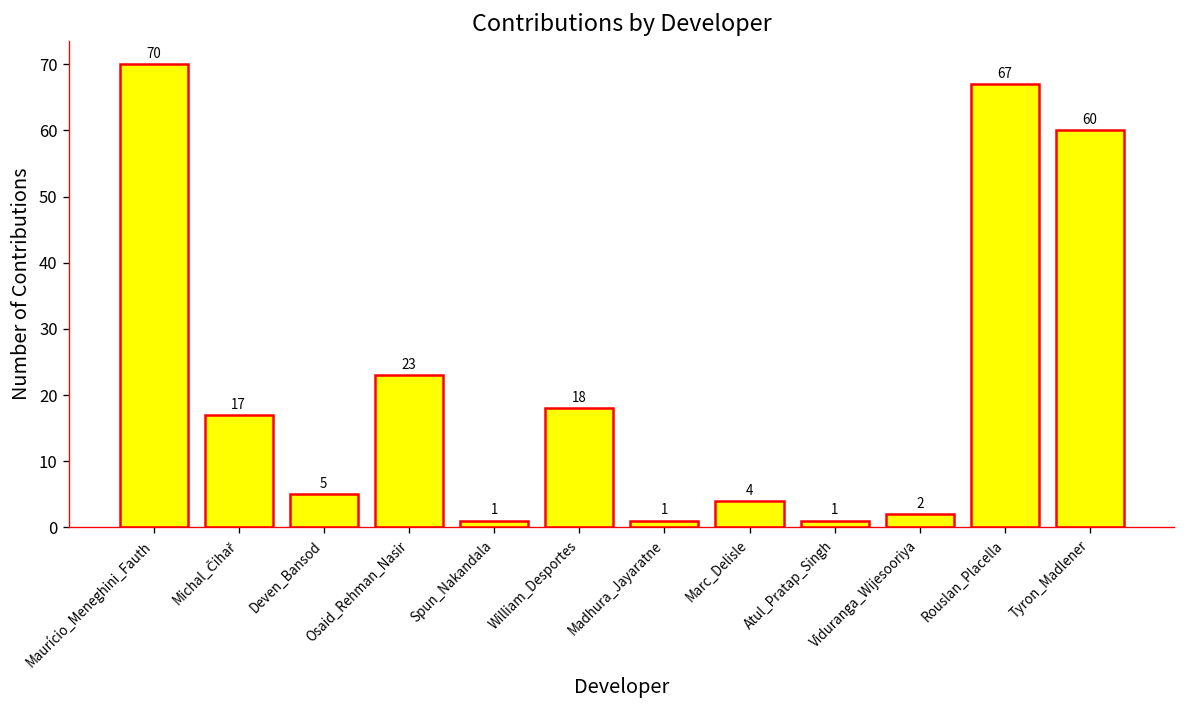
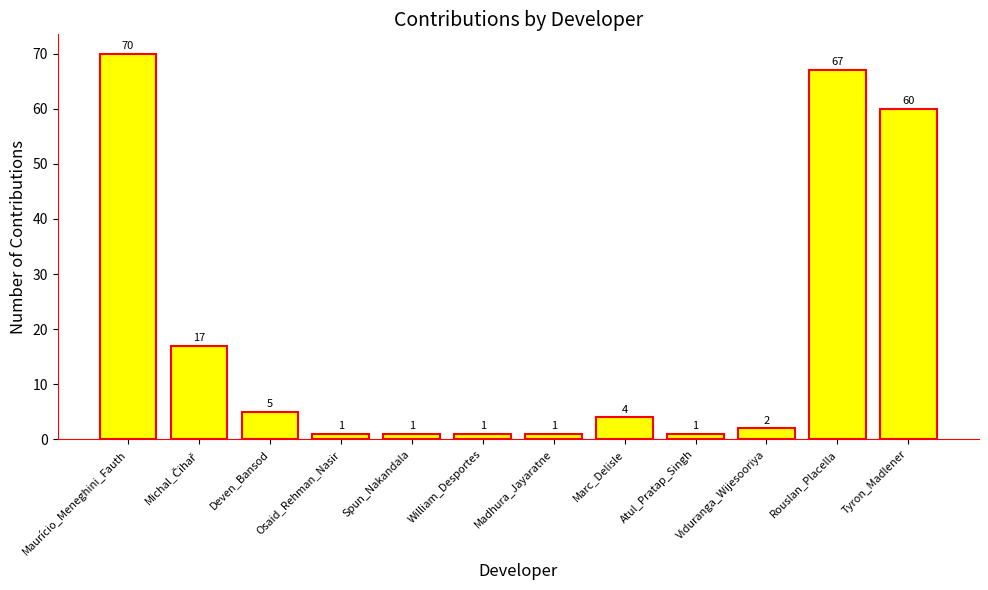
Osaid_Rehman_Nasir: 23 -> 1
William_Desportes: 18 -> 1
